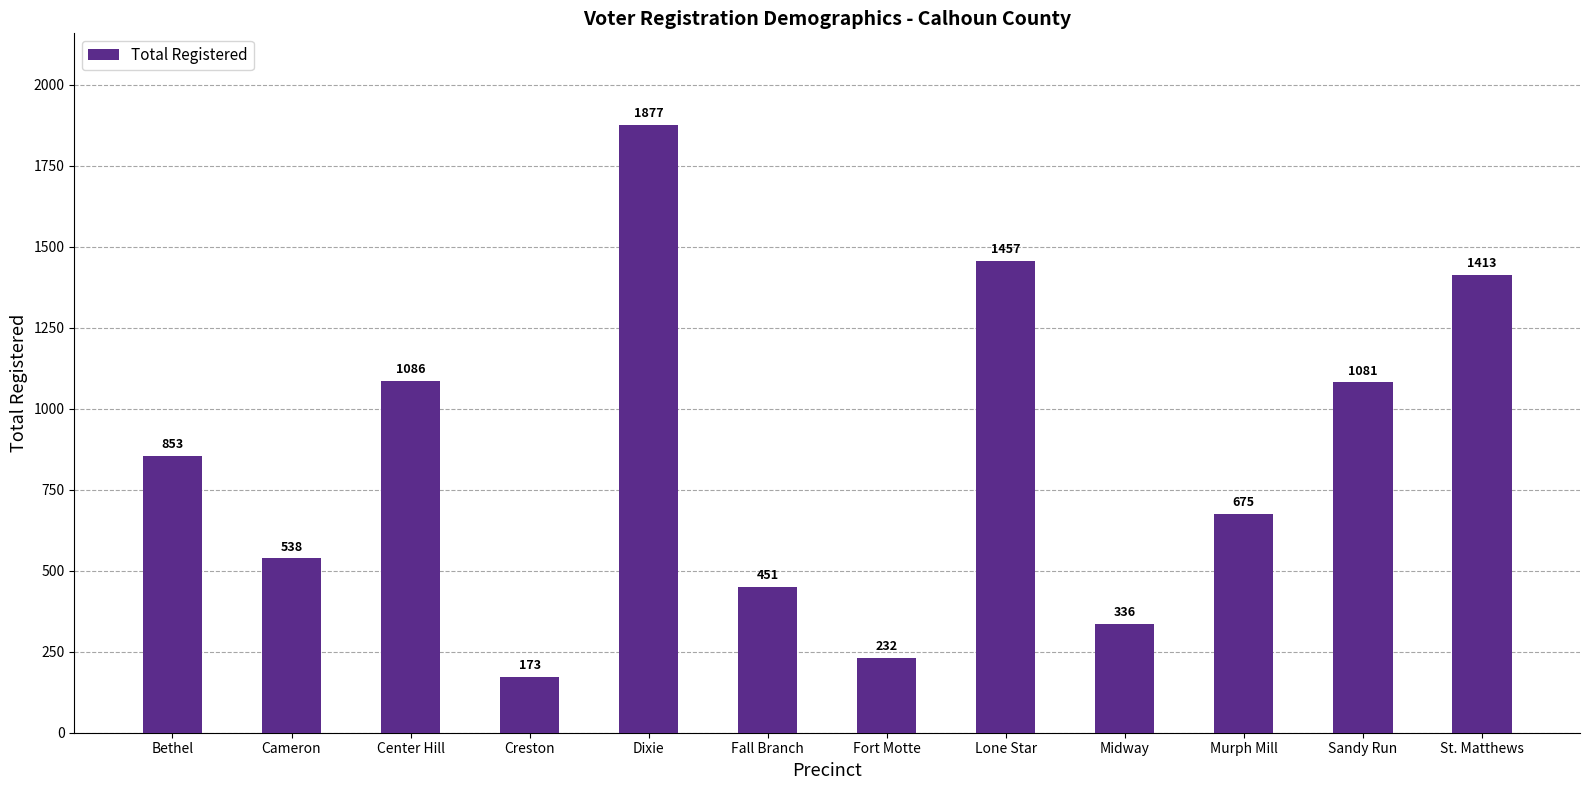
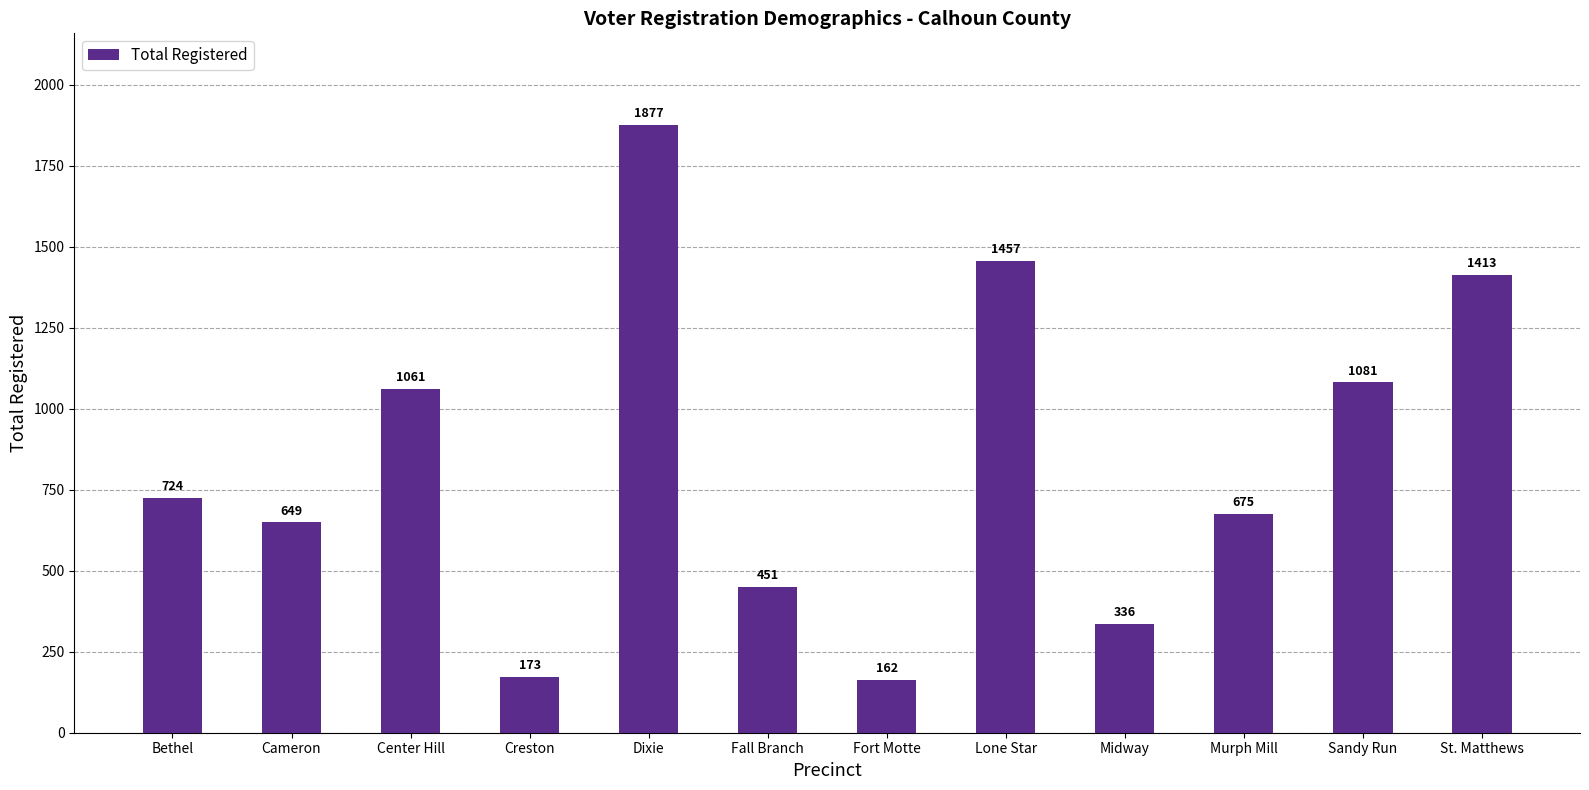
Bethel: 853 -> 724
Cameron: 538 -> 649
Center Hill: 1086 -> 1061
Fort Motte: 232 -> 162
